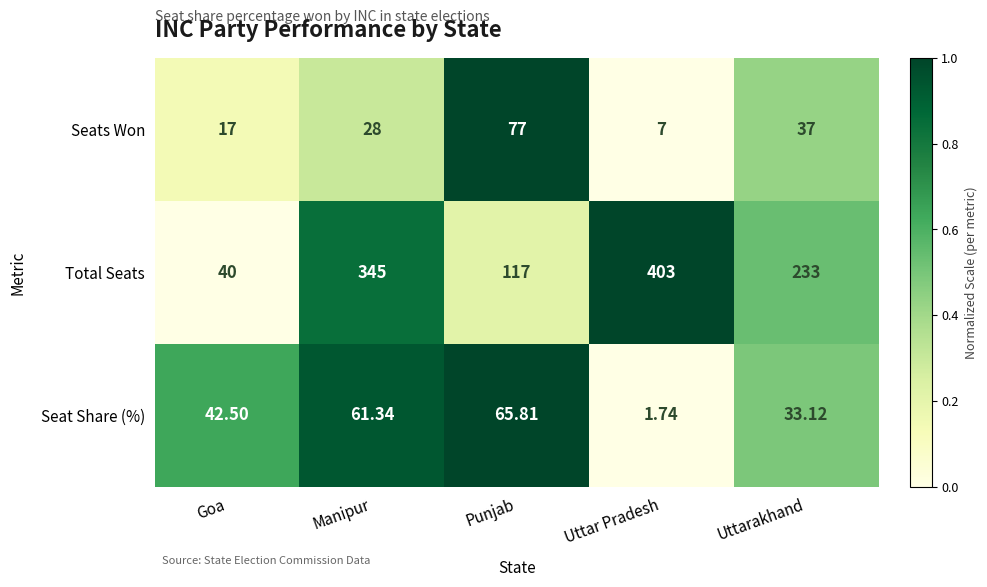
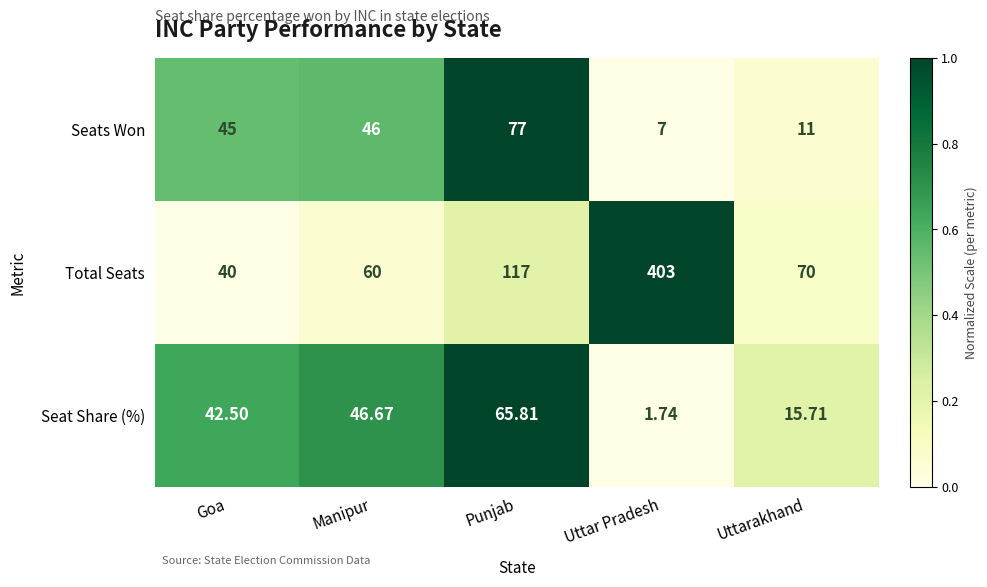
Seats Won, Goa: 17 -> 45
Seats Won, Manipur: 28 -> 46
Seats Won, Uttarakhand: 37 -> 11
Total Seats, Manipur: 345 -> 60
Total Seats, Uttarakhand: 233 -> 70
Seat Share (%), Manipur: 61.34 -> 46.67
Seat Share (%), Uttarakhand: 33.12 -> 15.71
